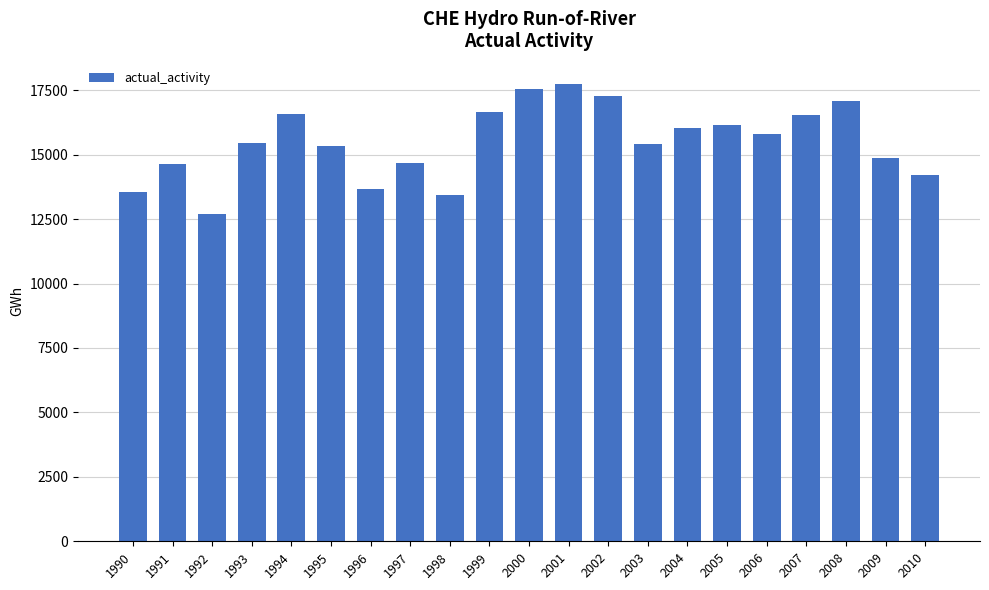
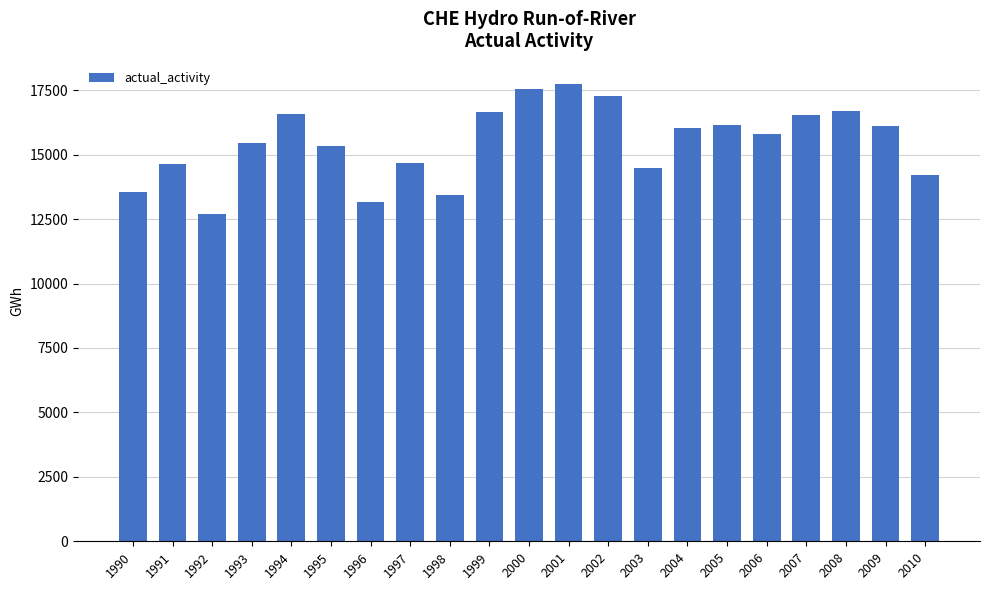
1996: 13700 -> 13200
2003: 15400 -> 14500
2008: 17100 -> 16700
2009: 14900 -> 16100
